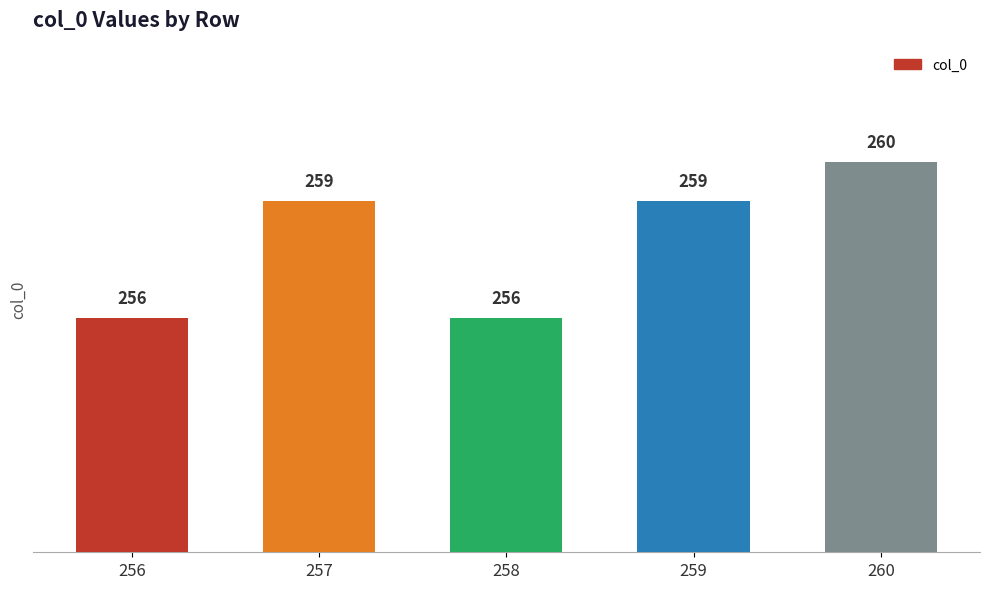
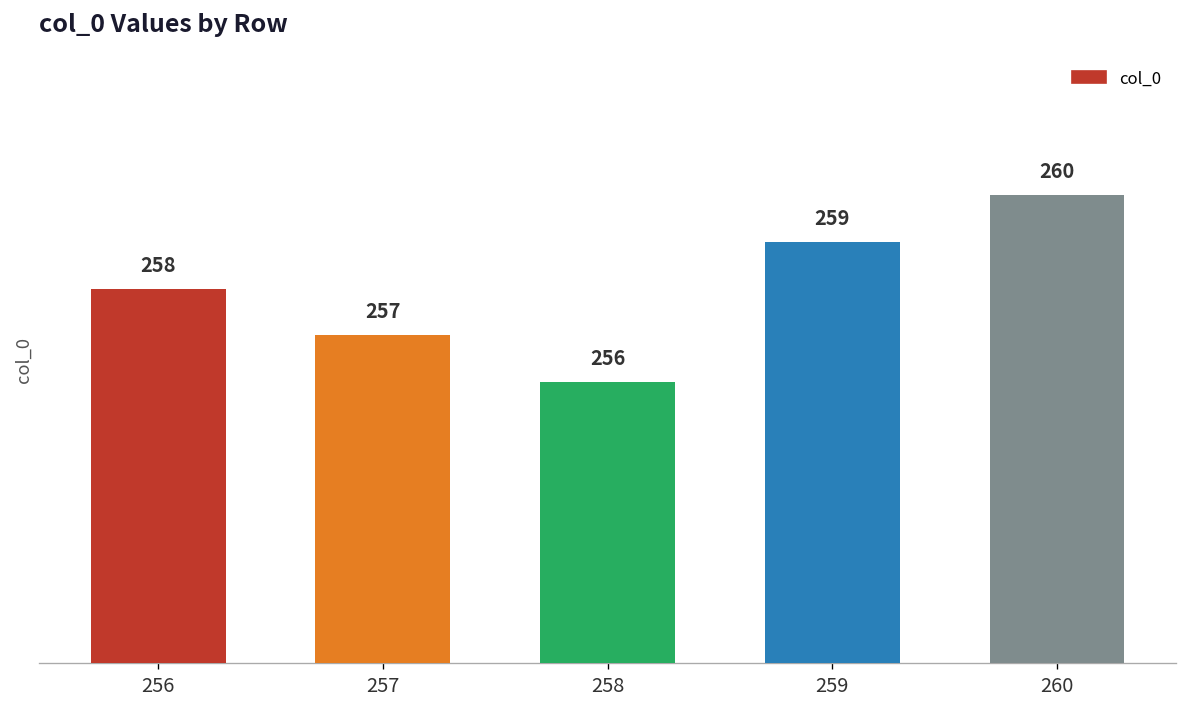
256: 256 -> 258
257: 259 -> 257
